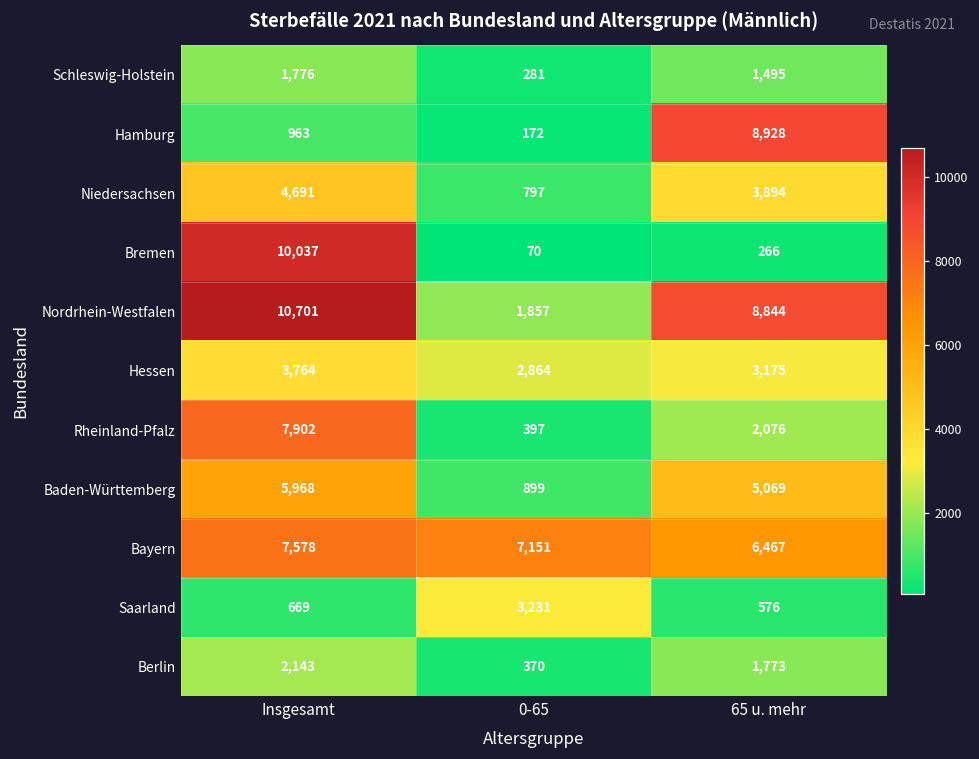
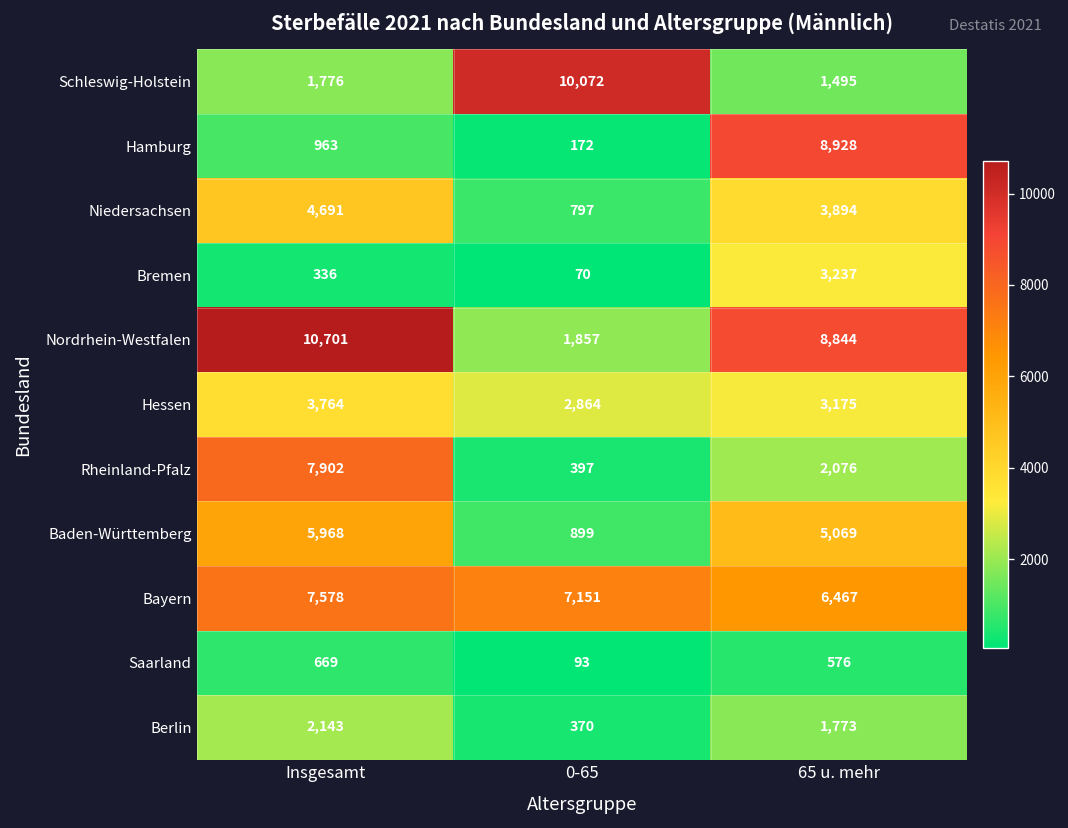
Schleswig-Holstein, 0-65: 281 -> 10,072
Bremen, Insgesamt: 10,037 -> 336
Bremen, 65 u. mehr: 266 -> 3,237
Saarland, 0-65: 3,231 -> 93
